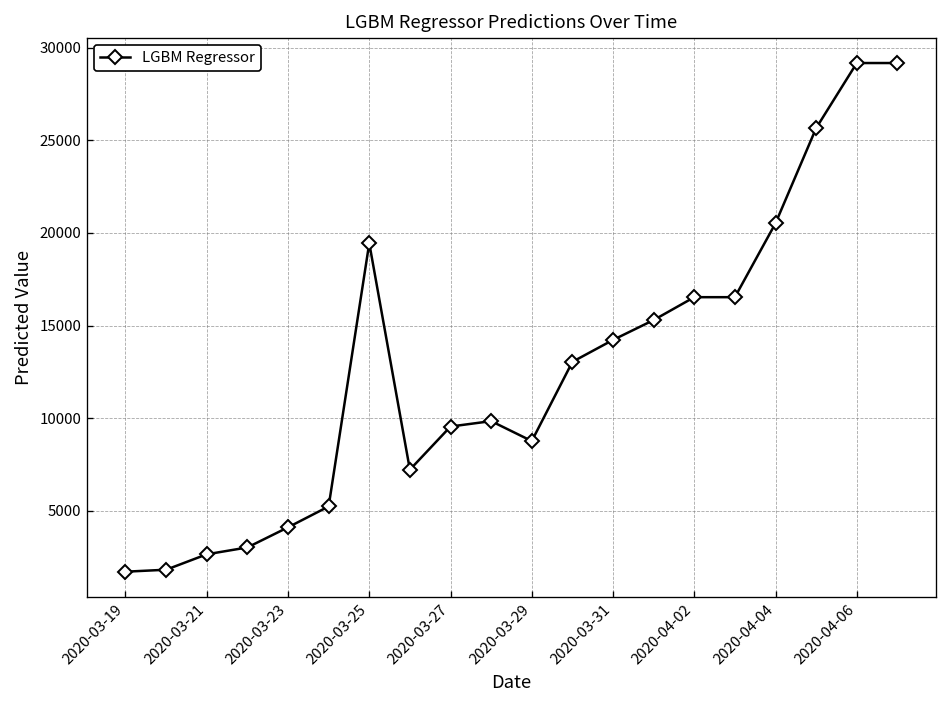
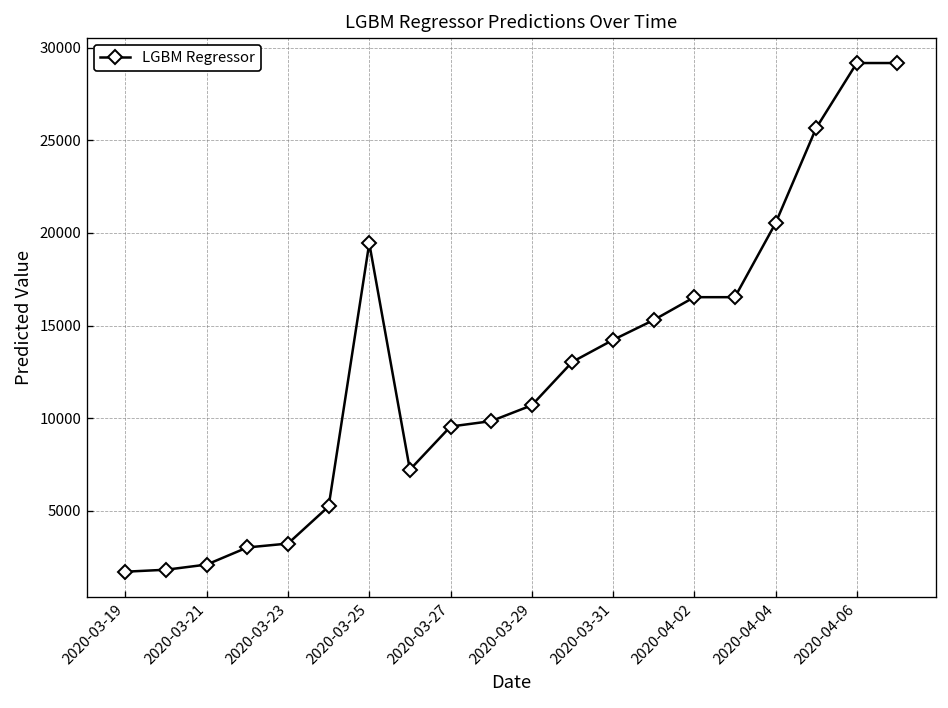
2020-03-21: 2700 -> 2100
2020-03-23: 4100 -> 3200
2020-03-29: 8800 -> 10700
